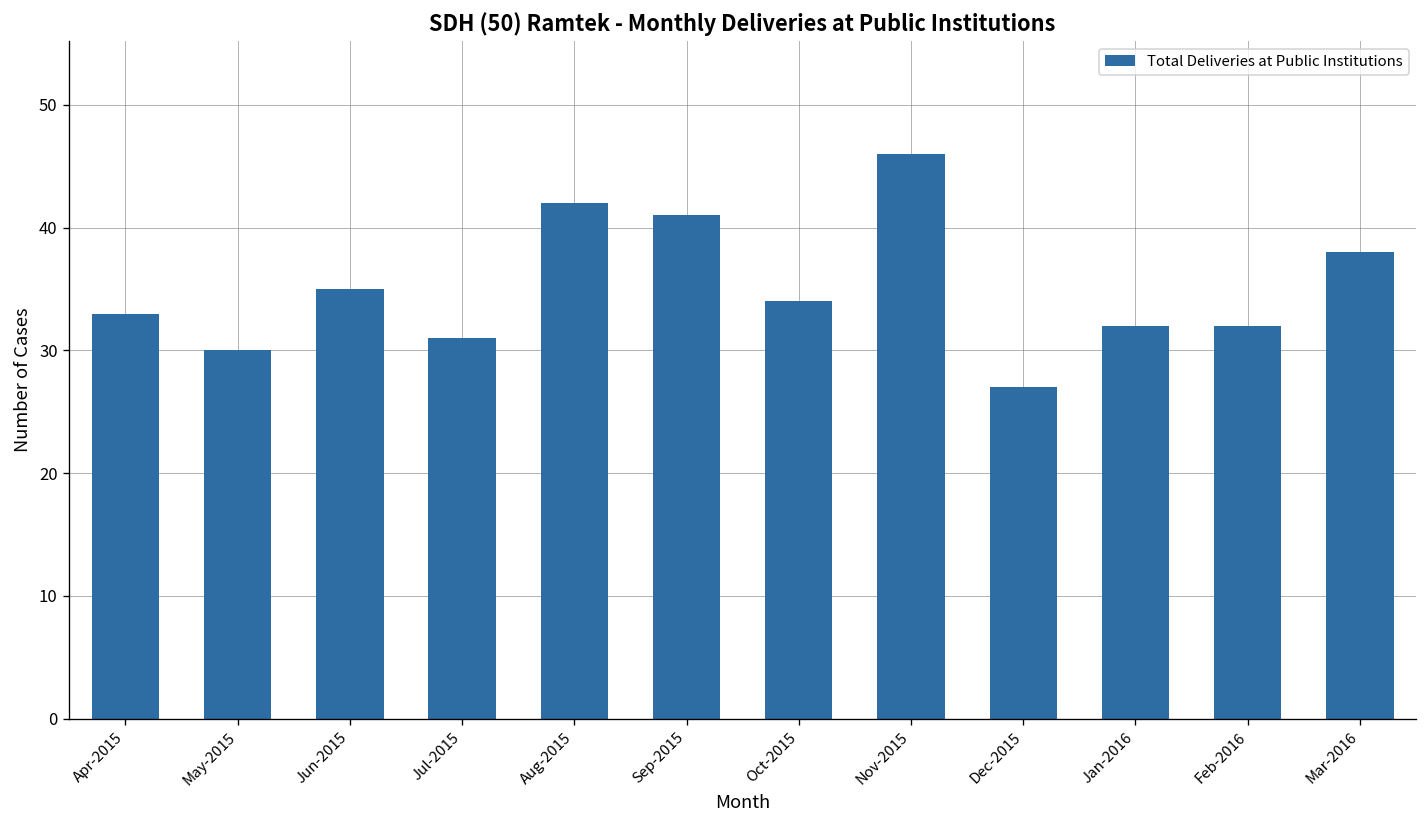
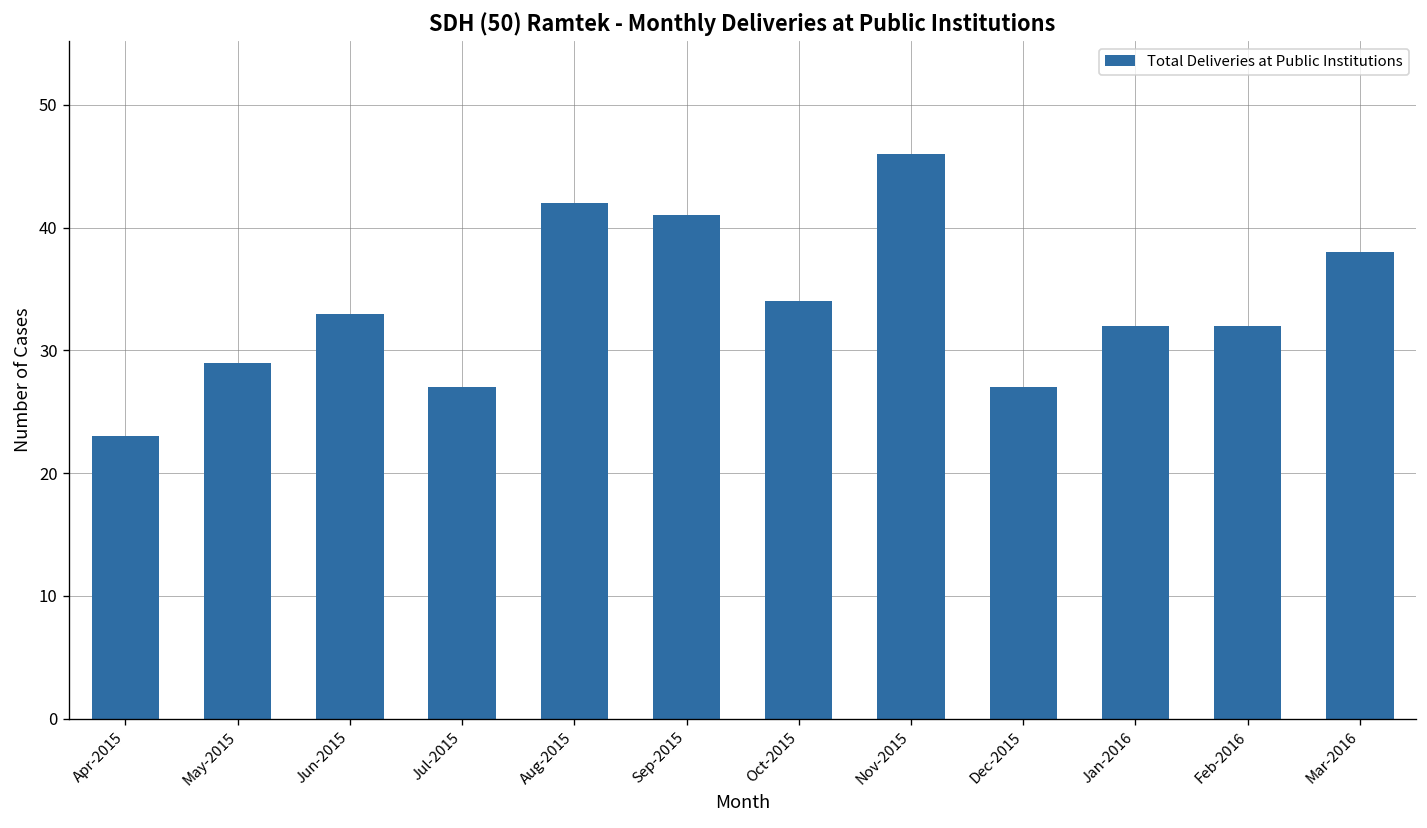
Apr-2015: 33 -> 23
May-2015: 30 -> 29
Jun-2015: 35 -> 33
Jul-2015: 31 -> 27
